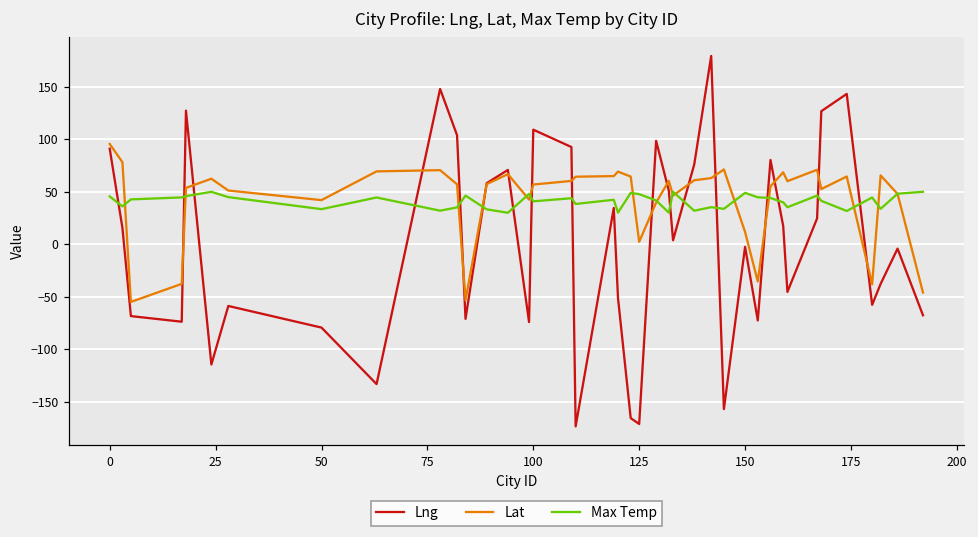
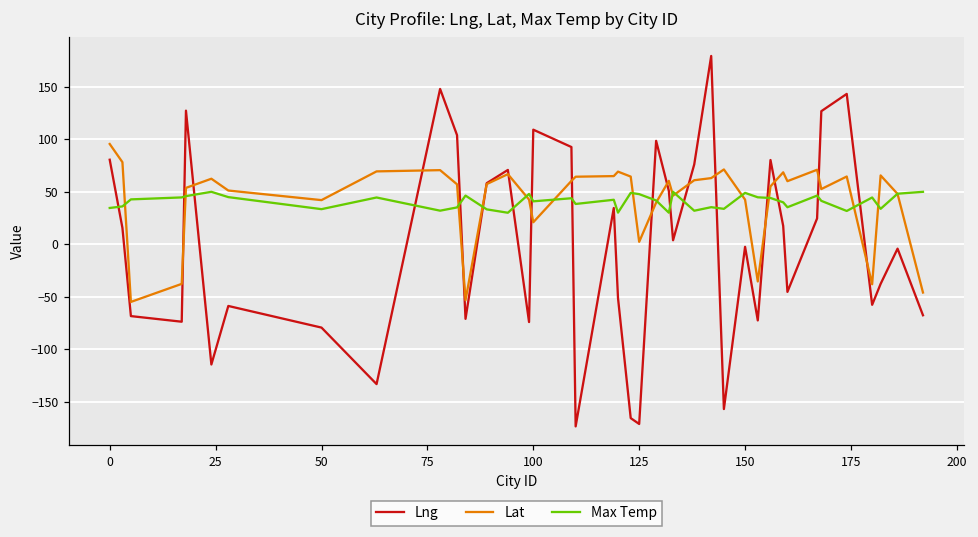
Lng, 0: 90 -> 80
Max Temp, 0: 50 -> 30
Lat, 100: 60 -> 20
Lat, 150: 10 -> 40
